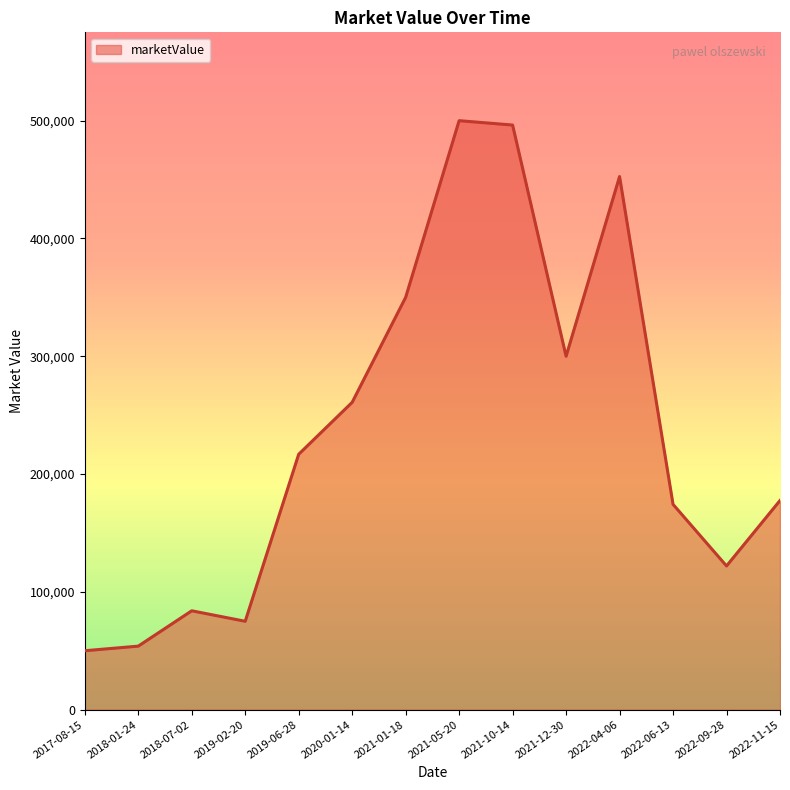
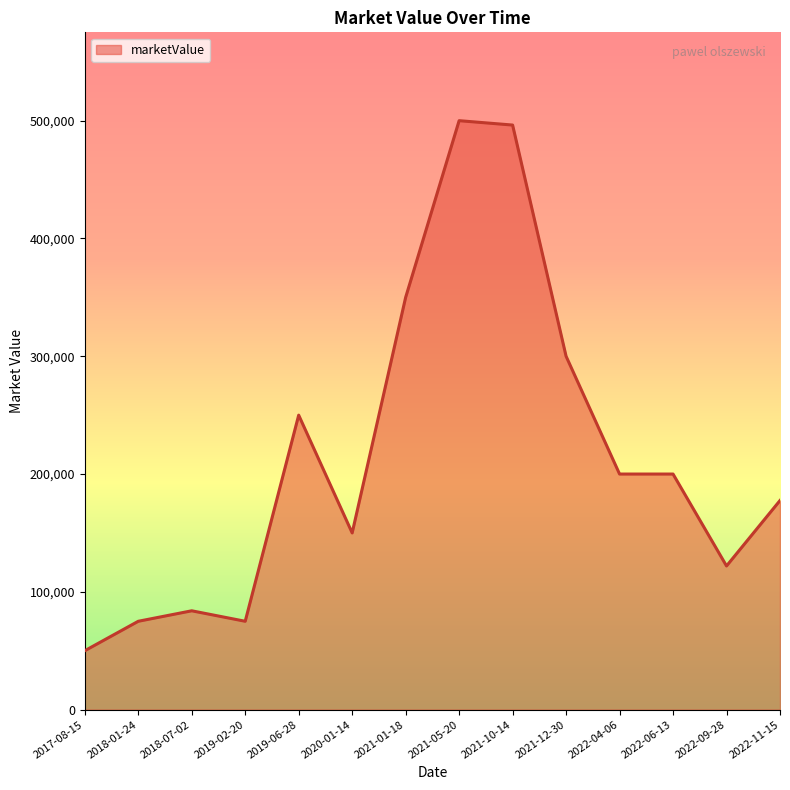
2018-01-24: 54,000 -> 75,000
2019-06-28: 217,000 -> 250,000
2020-01-14: 261,000 -> 150,000
2022-04-06: 453,000 -> 200,000
2022-06-13: 174,000 -> 200,000
